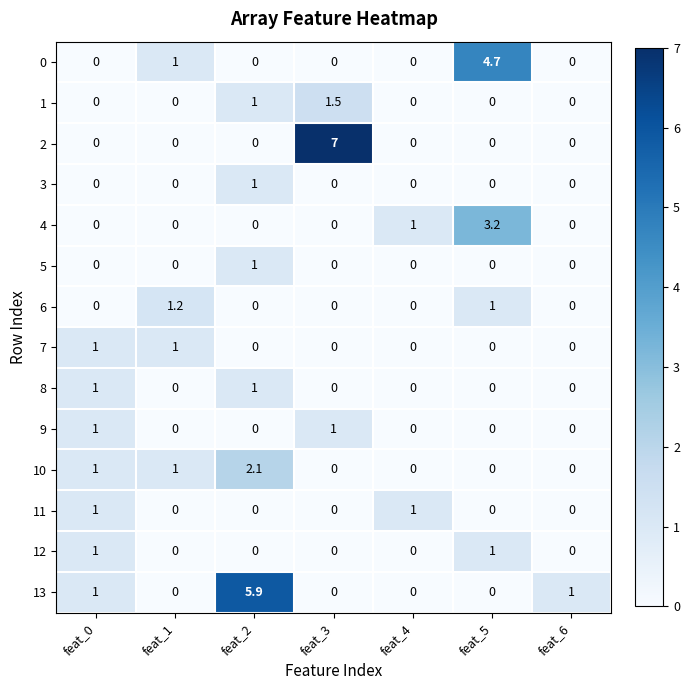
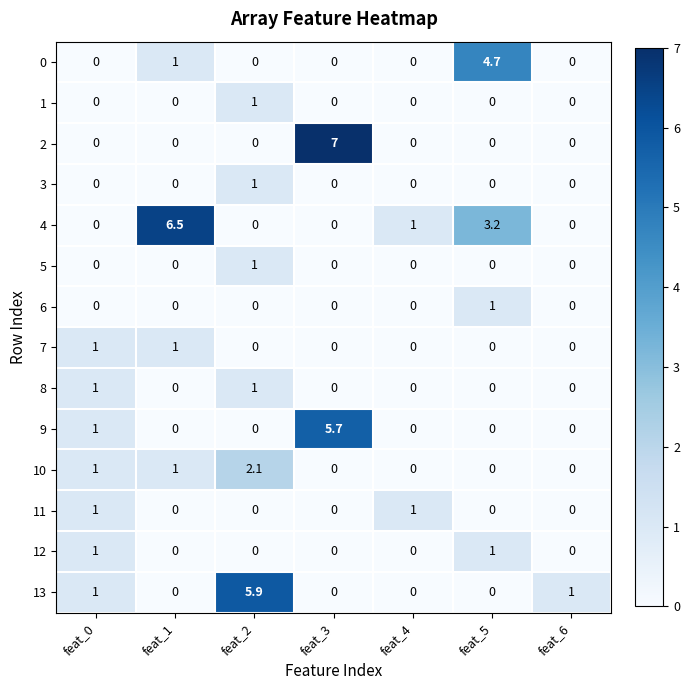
1, feat_3: 1.5 -> 0
4, feat_1: 0 -> 6.5
6, feat_1: 1.2 -> 0
9, feat_3: 1 -> 5.7
